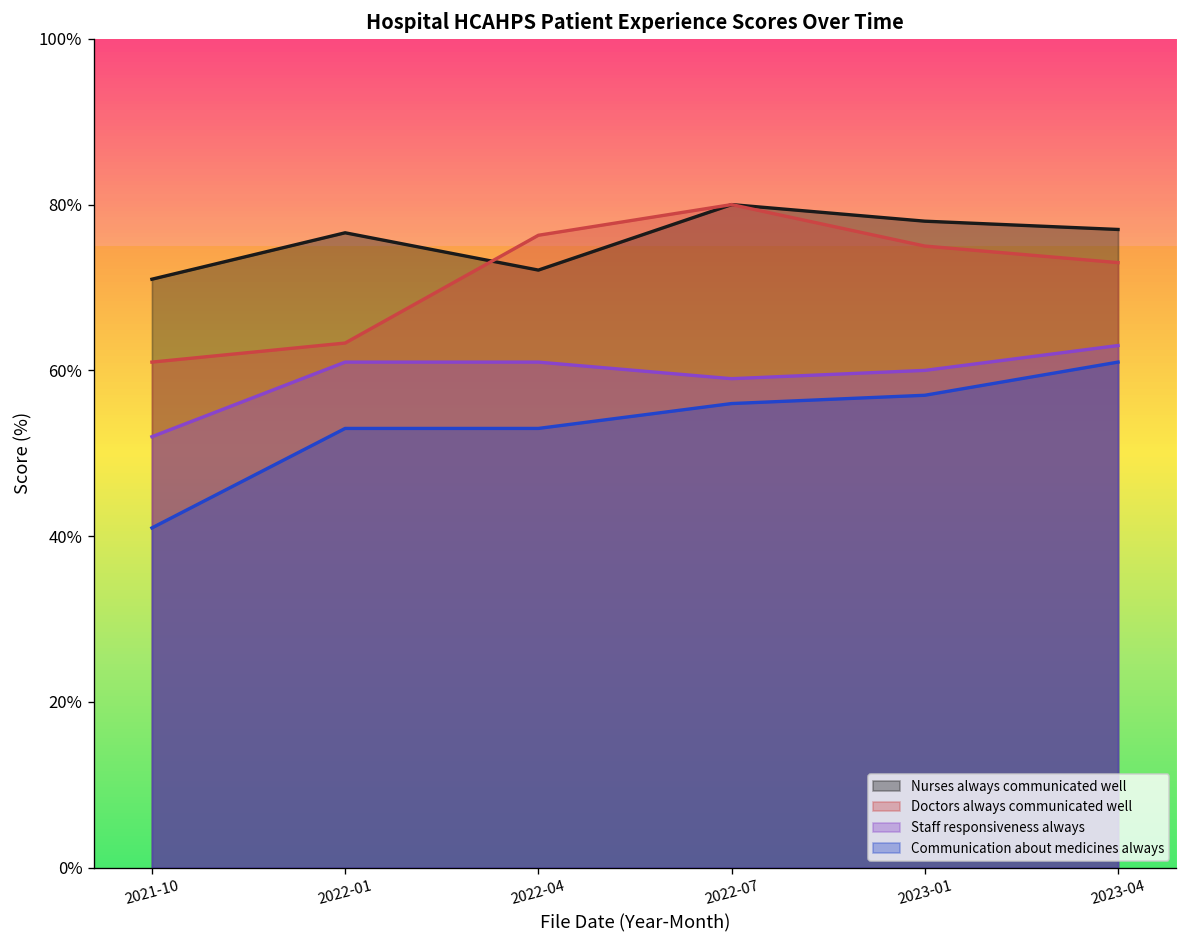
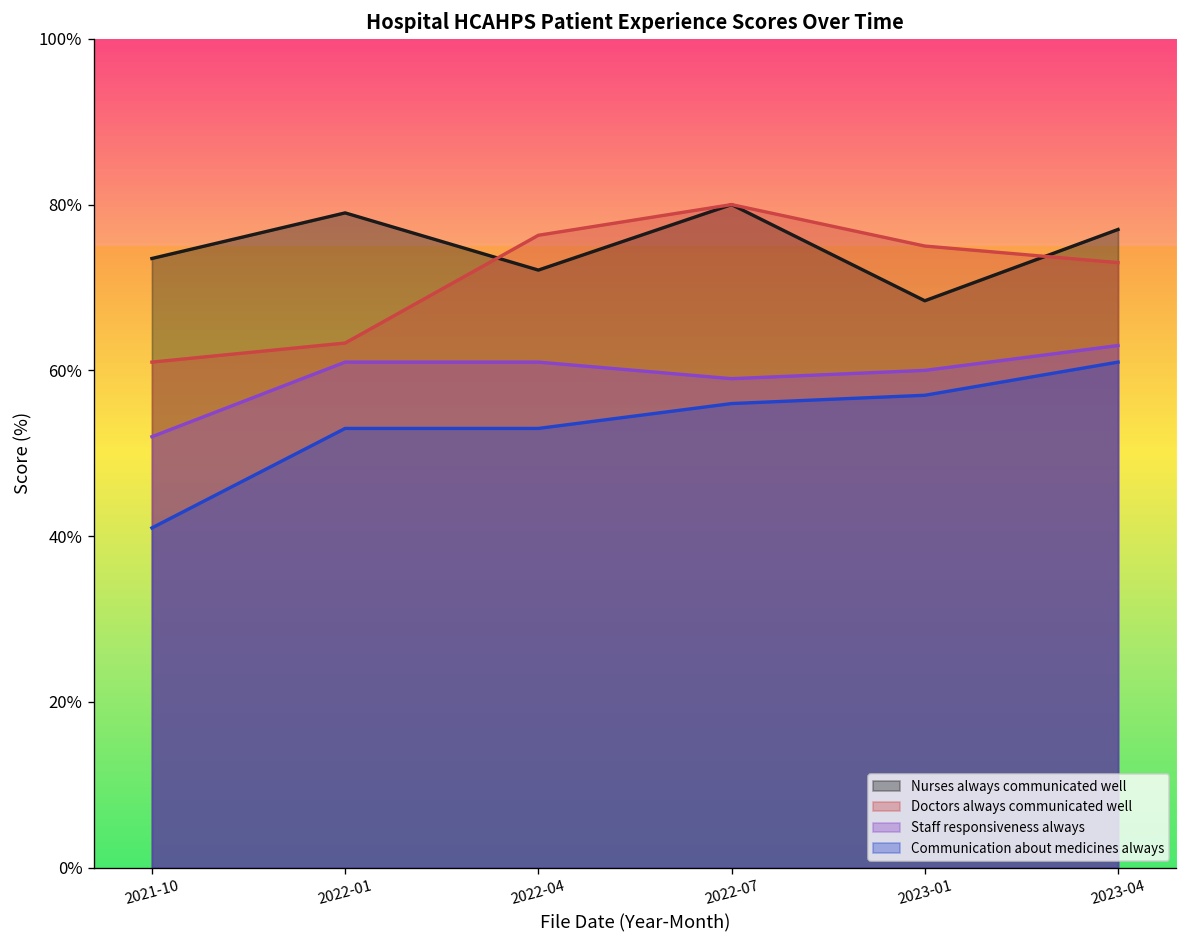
Nurses always communicated well, 2021-10: 71% -> 74%
Nurses always communicated well, 2022-01: 77% -> 79%
Nurses always communicated well, 2023-01: 78% -> 68%
